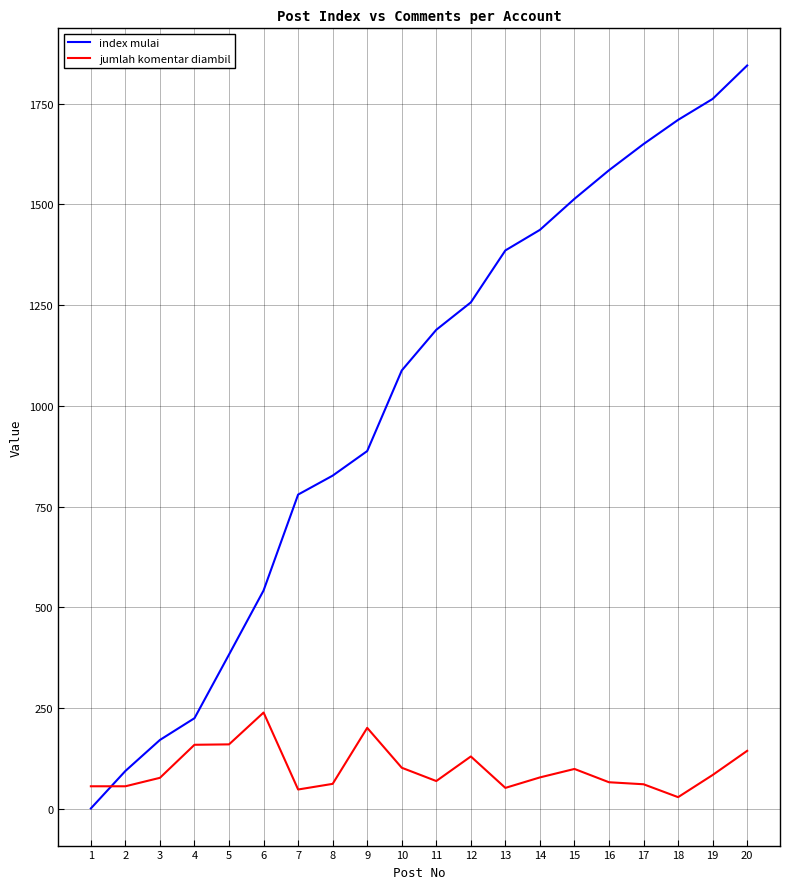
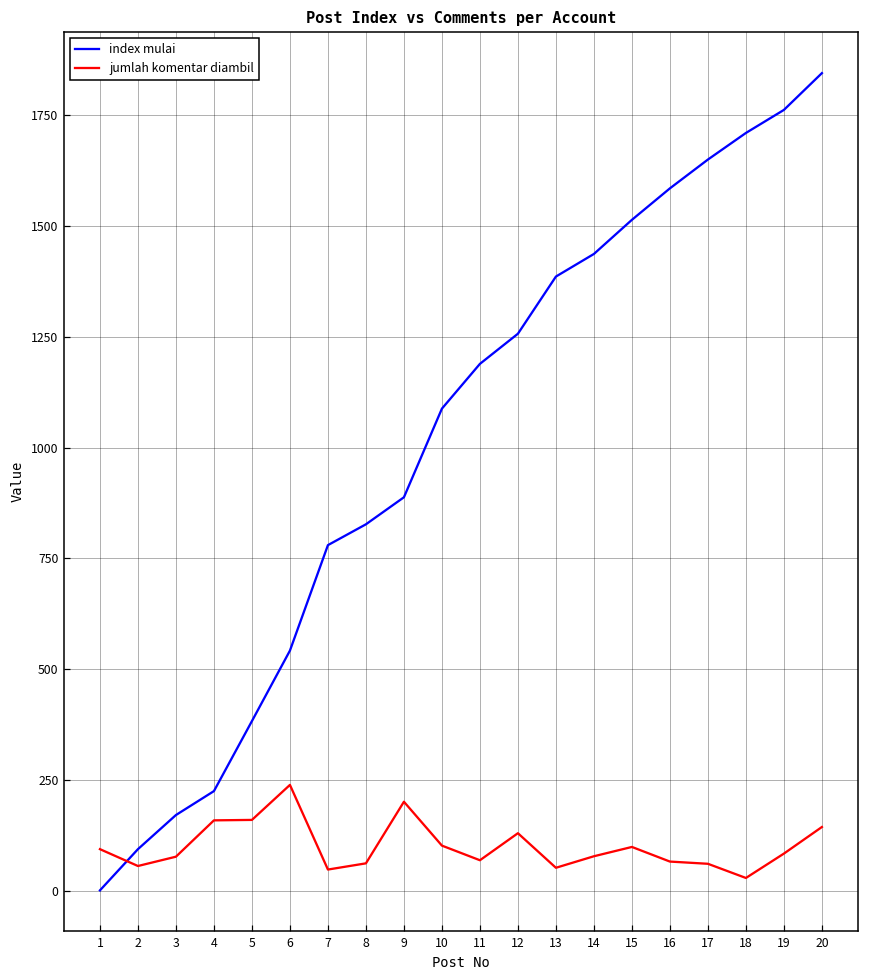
jumlah komentar diambil, 1: 60 -> 90
